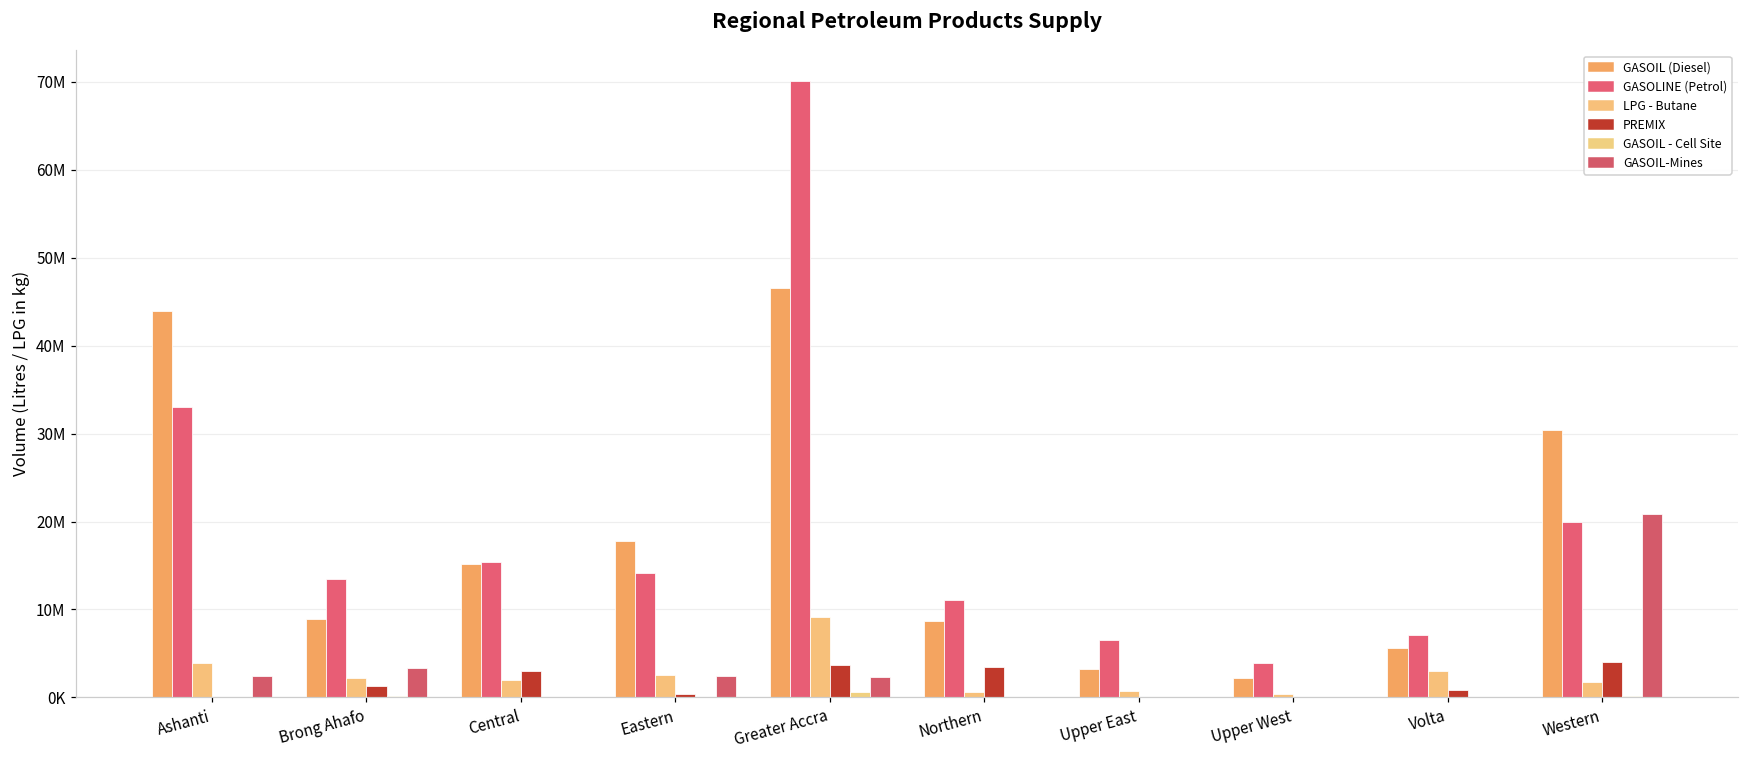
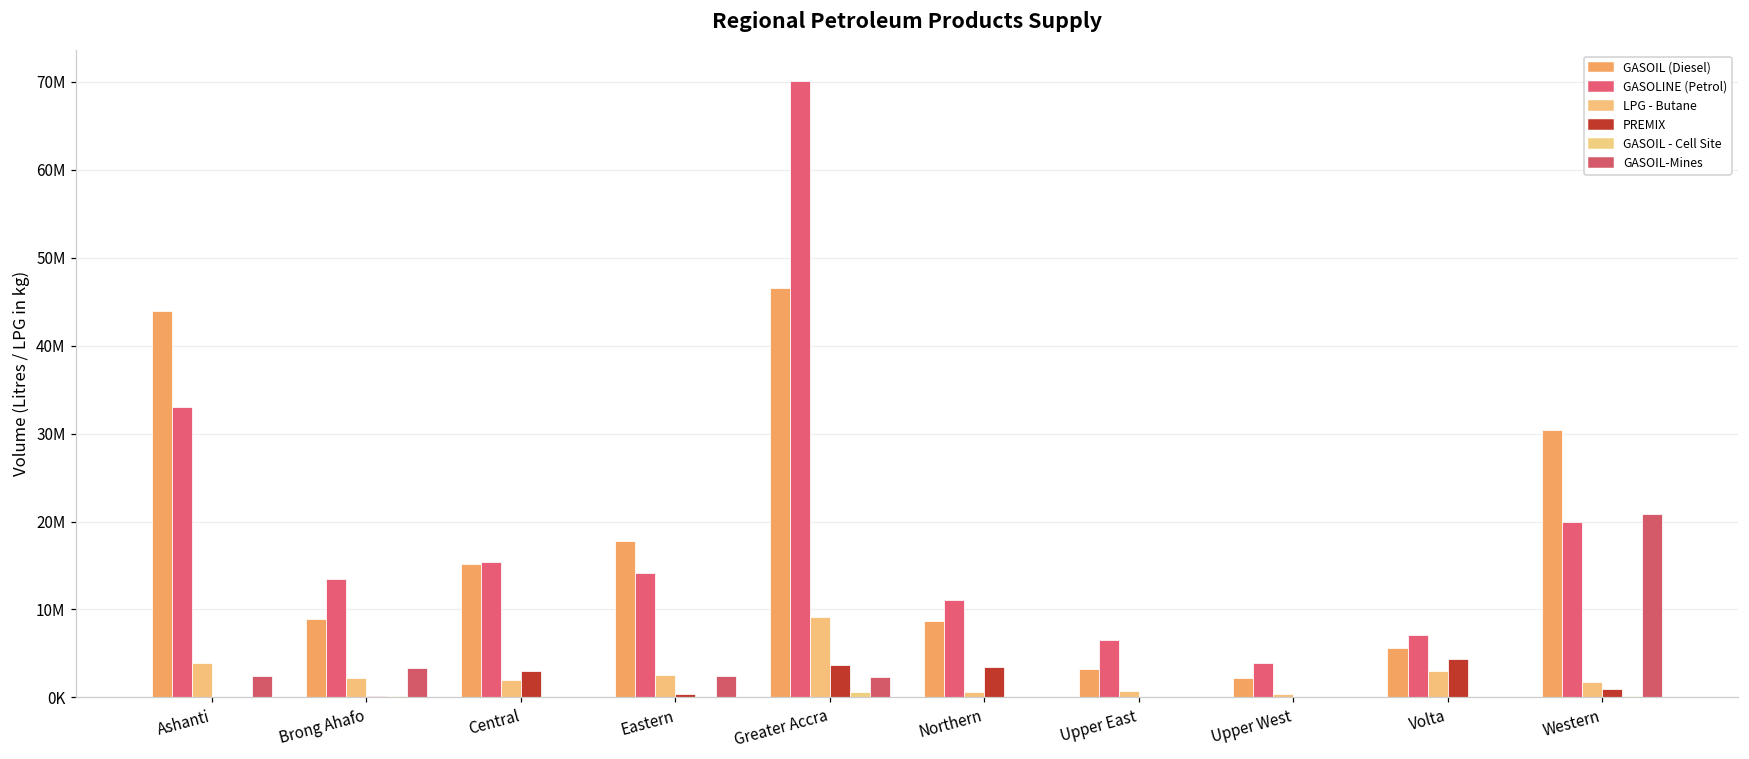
PREMIX, Brong Ahafo: 1000000 -> 0
PREMIX, Volta: 1000000 -> 4000000
PREMIX, Western: 4000000 -> 1000000
